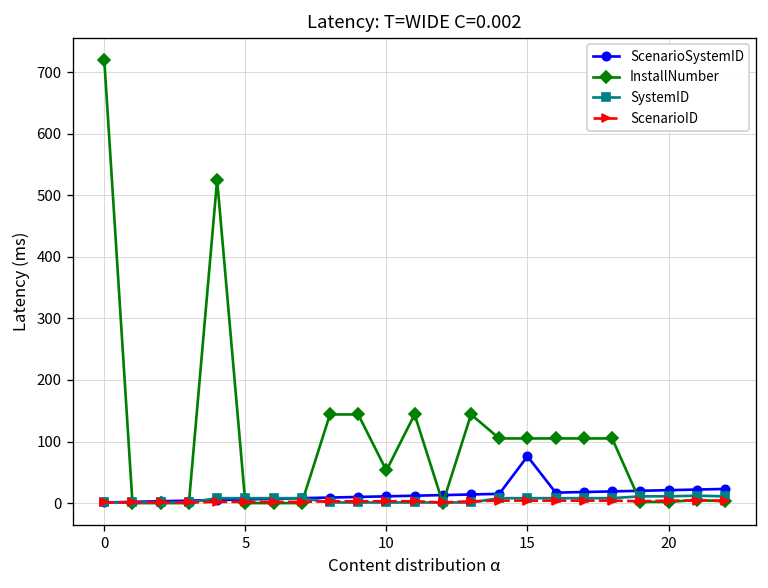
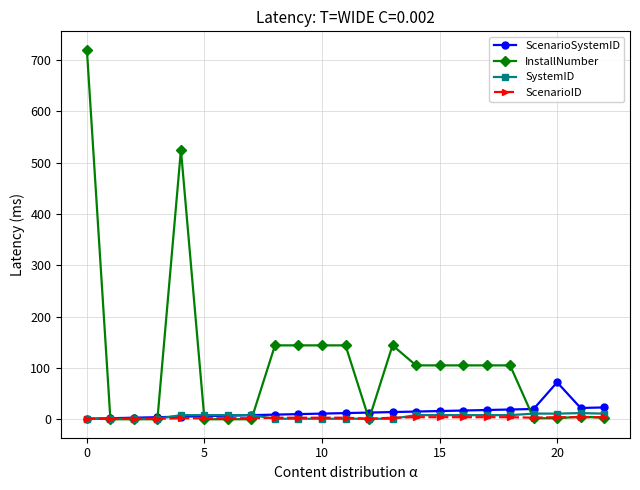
InstallNumber, 10: 50 -> 140
ScenarioSystemID, 15: 80 -> 20
ScenarioSystemID, 20: 20 -> 70
